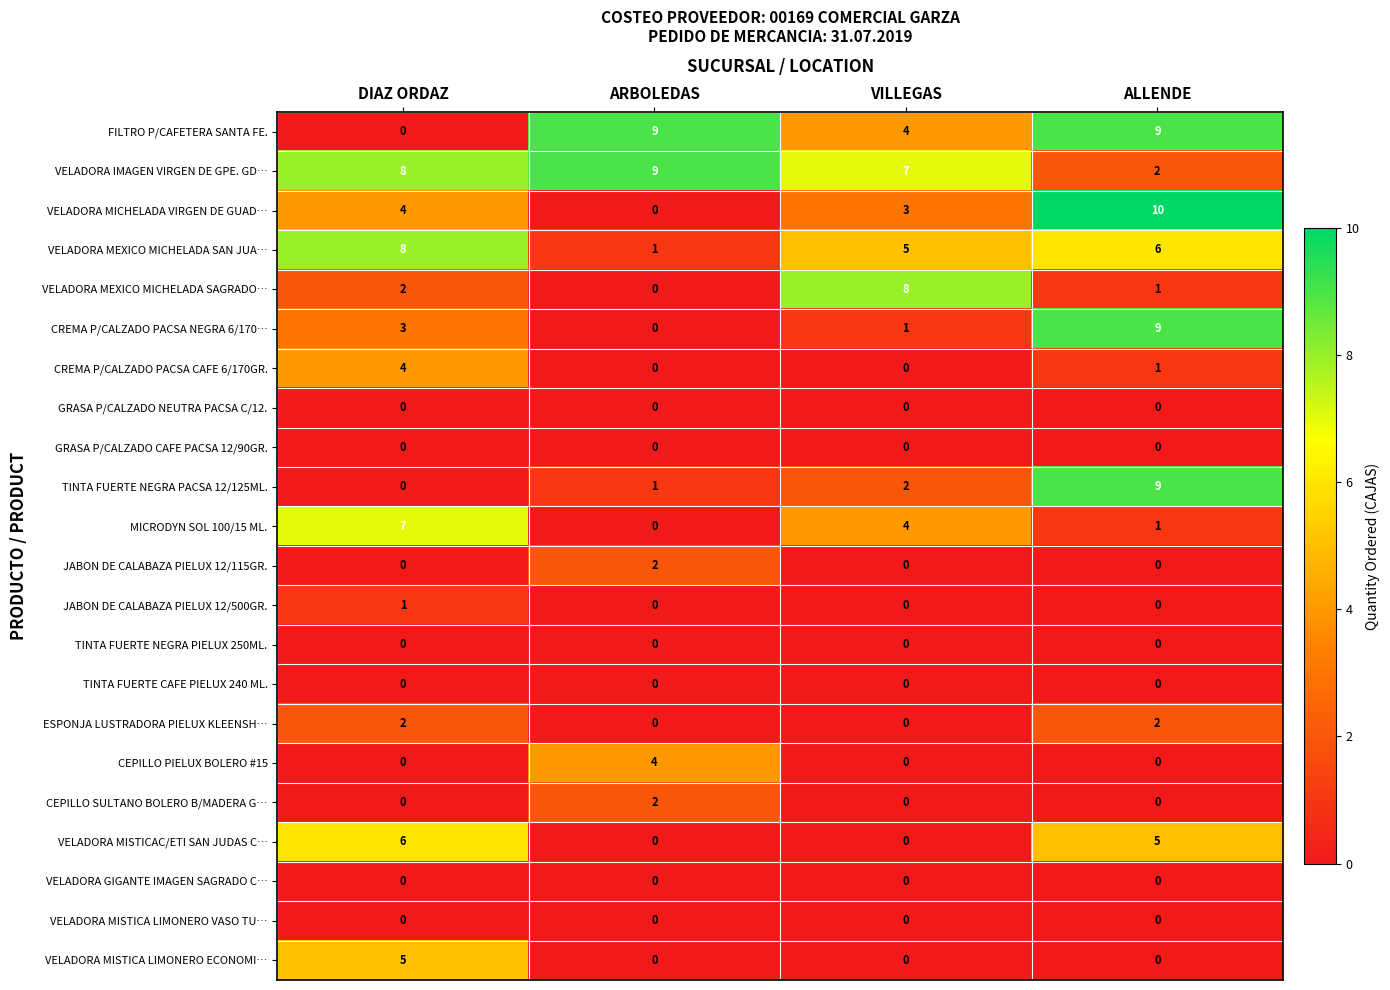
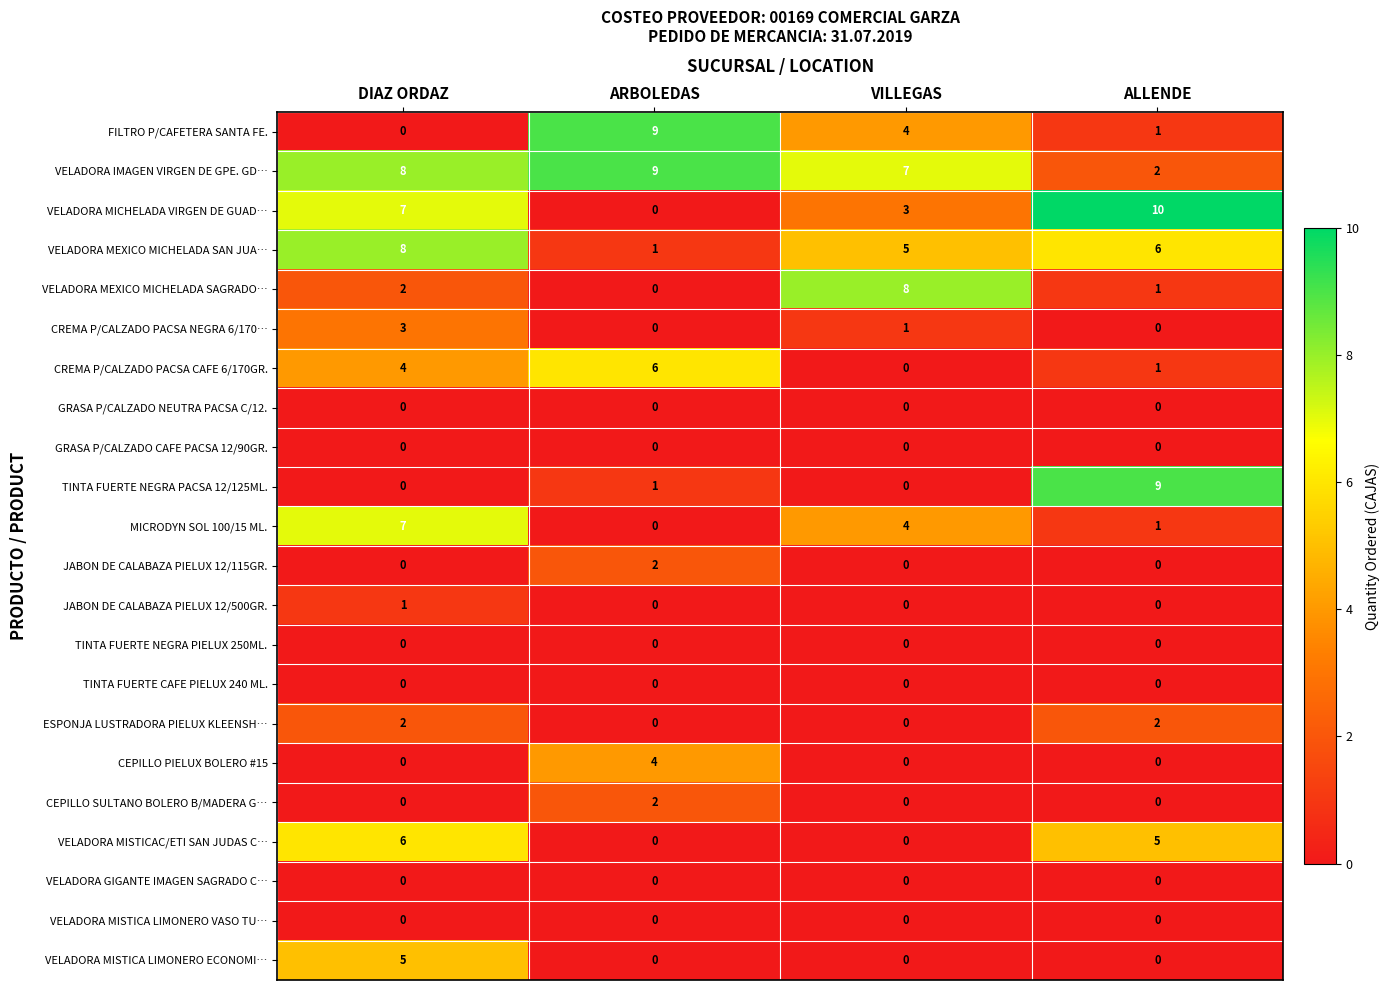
FILTRO P/CAFETERA SANTA FE., ALLENDE: 9 -> 1
VELADORA MICHELADA VIRGEN DE GUAD…, DIAZ ORDAZ: 4 -> 7
CREMA P/CALZADO PACSA NEGRA 6/170…, ALLENDE: 9 -> 0
CREMA P/CALZADO PACSA CAFE 6/170GR., ARBOLEDAS: 0 -> 6
TINTA FUERTE NEGRA PACSA 12/125ML., VILLEGAS: 2 -> 0
